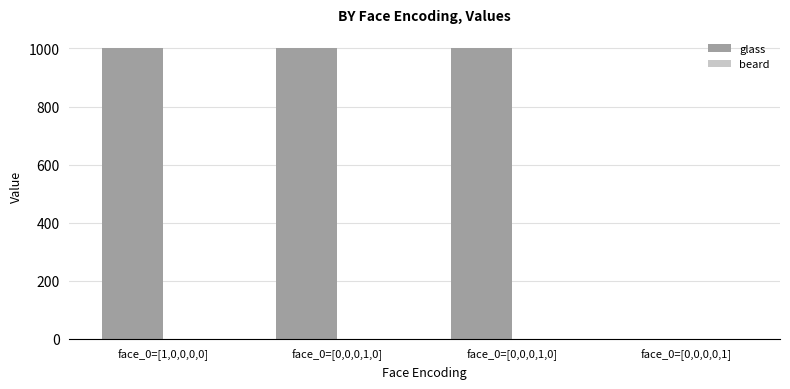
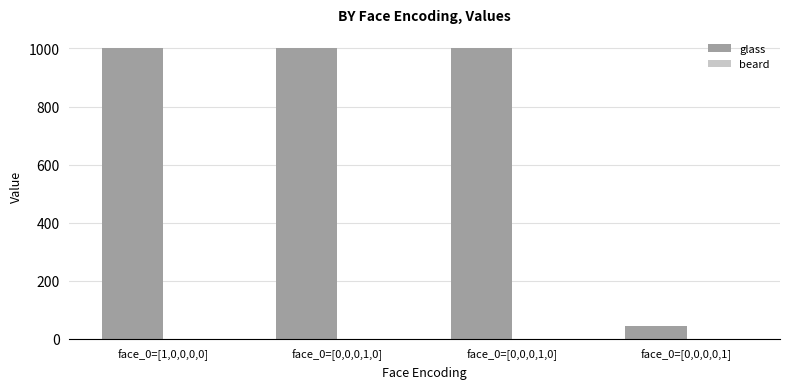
glass, face_0=[0,0,0,0,1]: 0 -> 40
